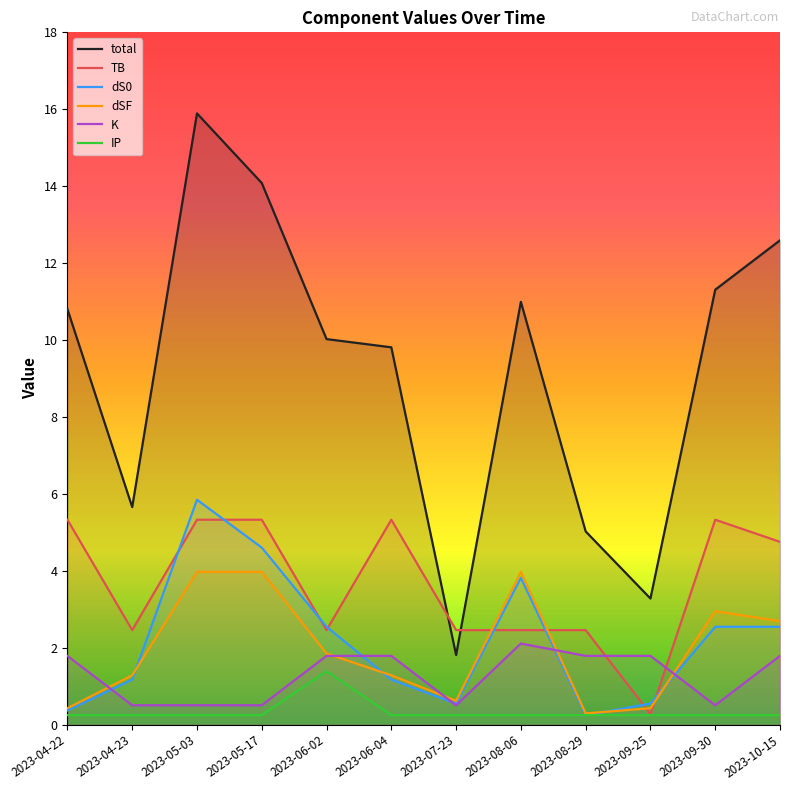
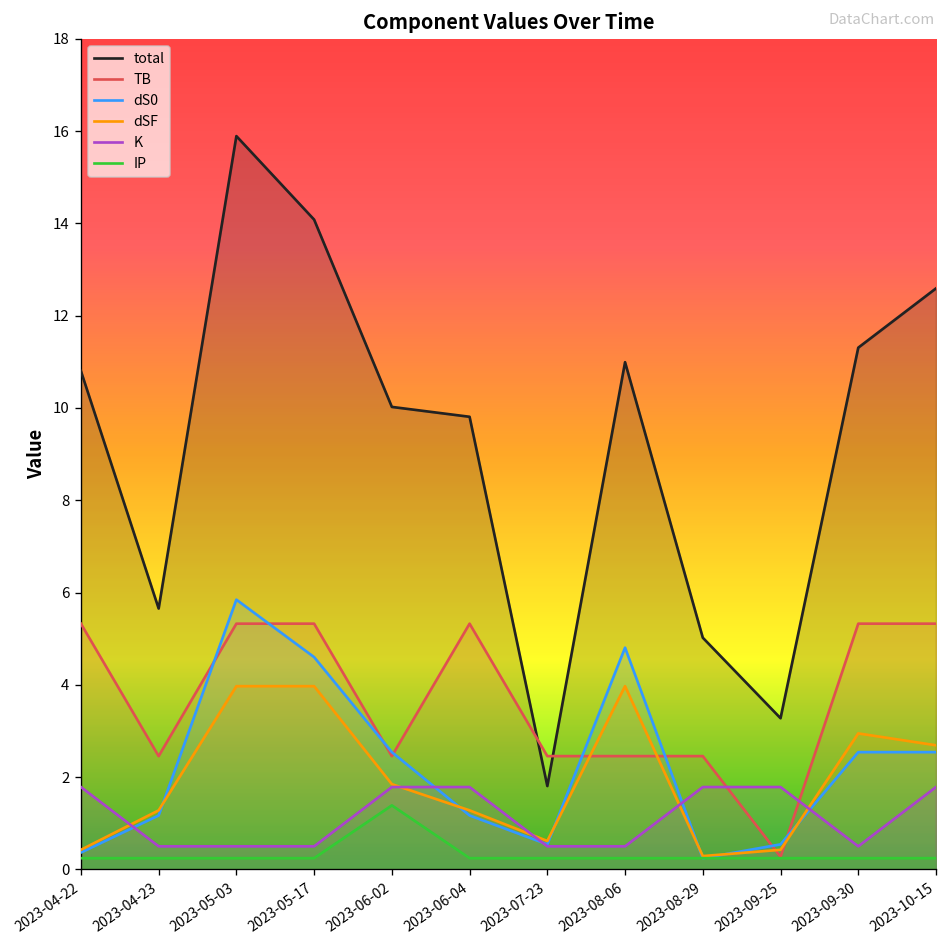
dS0, 2023-08-06: 3.8 -> 4.8
K, 2023-08-06: 2.1 -> 0.5
TB, 2023-10-15: 4.8 -> 5.3
